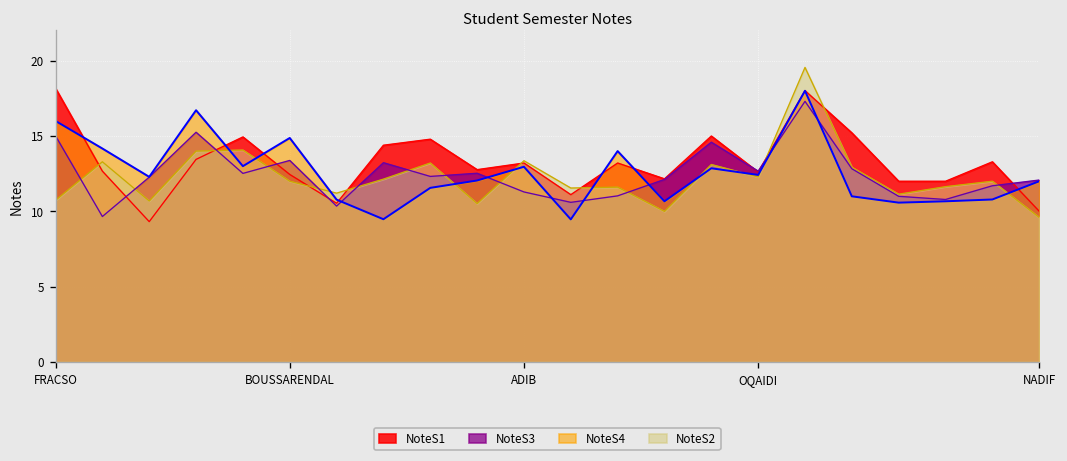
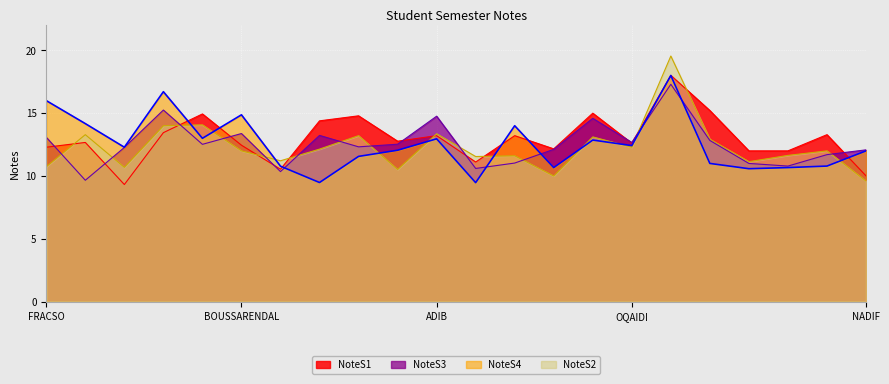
NoteS1, FRACSO: 18.2 -> 12.3
NoteS3, FRACSO: 15.0 -> 13.1
NoteS3, ADIB: 11.3 -> 14.8
